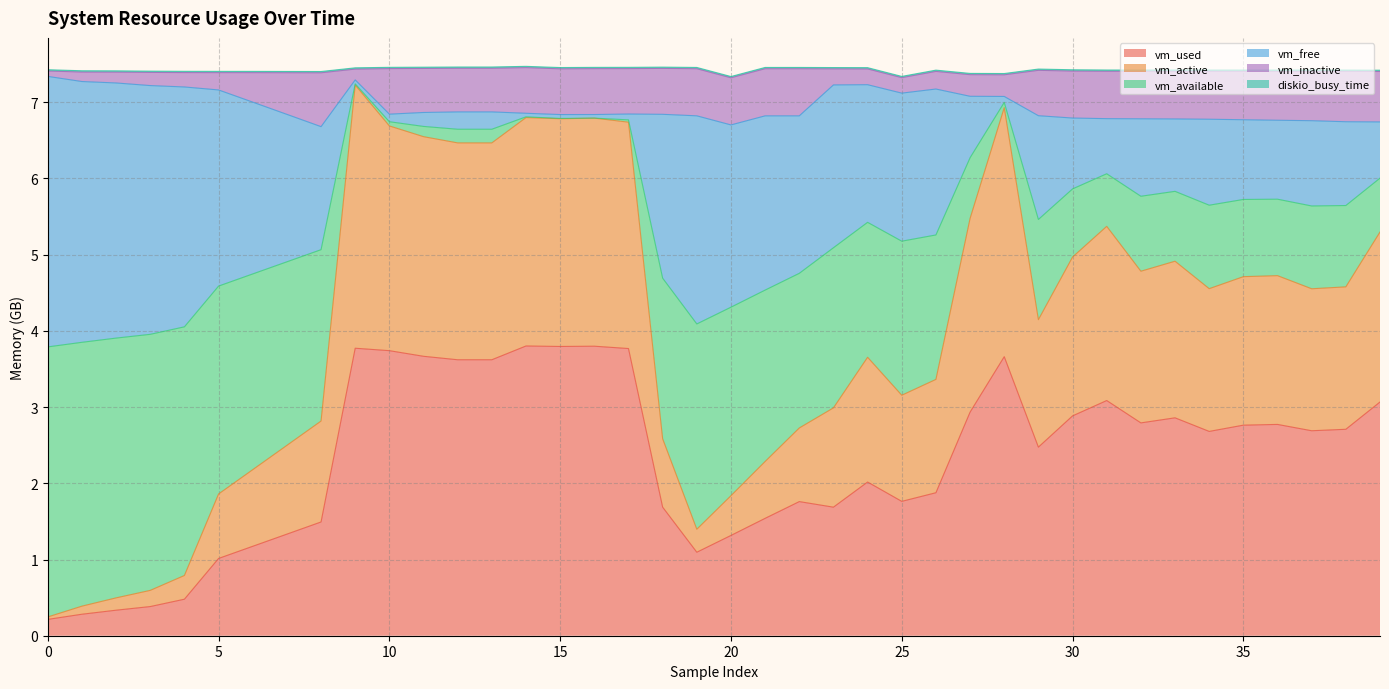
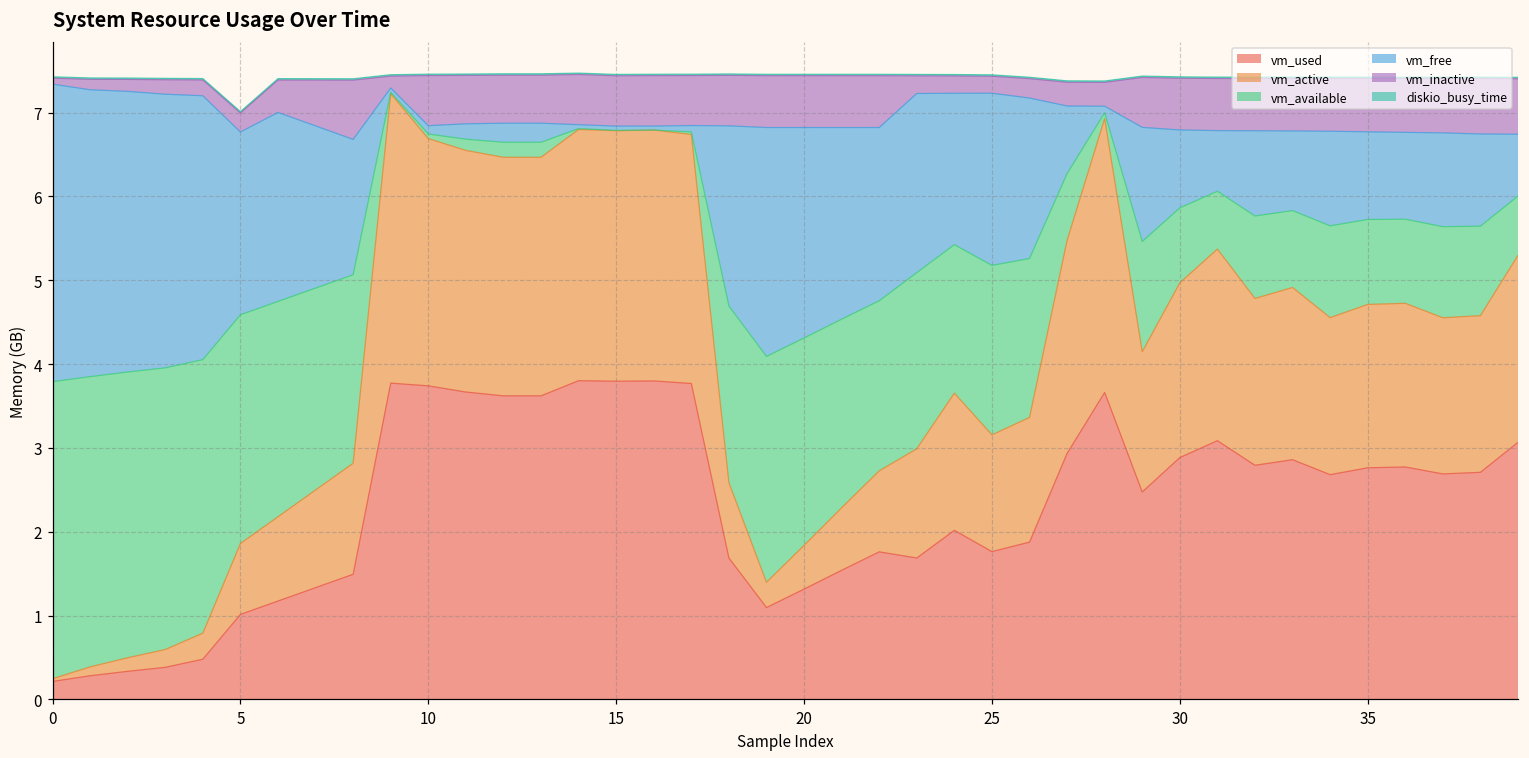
vm_free, 5: 2.6 -> 2.2
vm_free, 20: 2.4 -> 2.5
vm_free, 25: 1.9 -> 2.1
